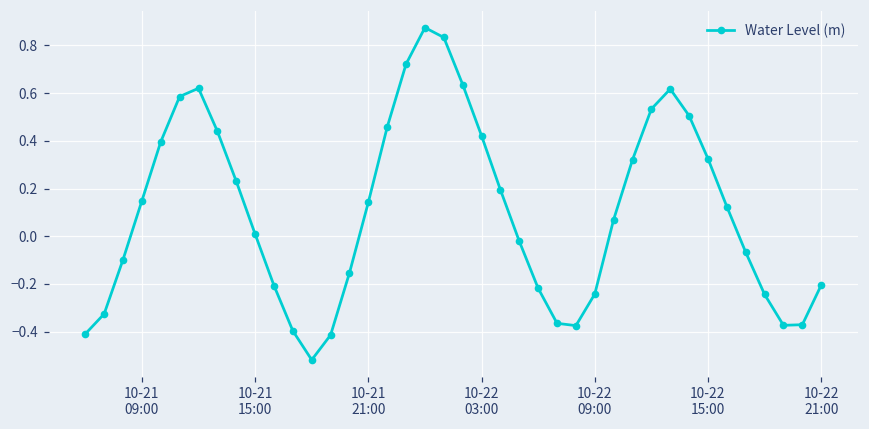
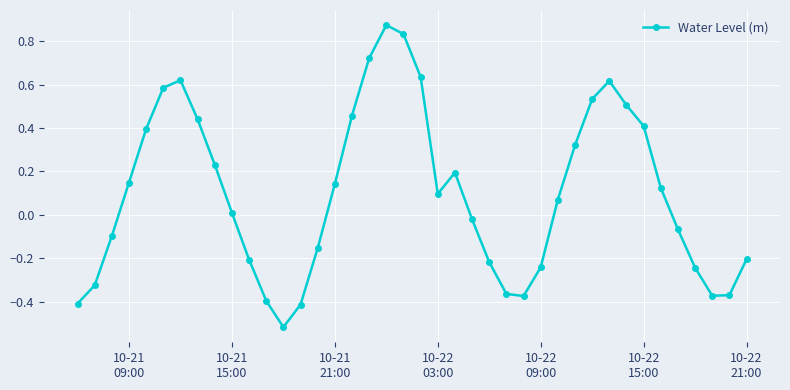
10-22 03:00: 0.42 -> 0.10
10-22 15:00: 0.32 -> 0.41
